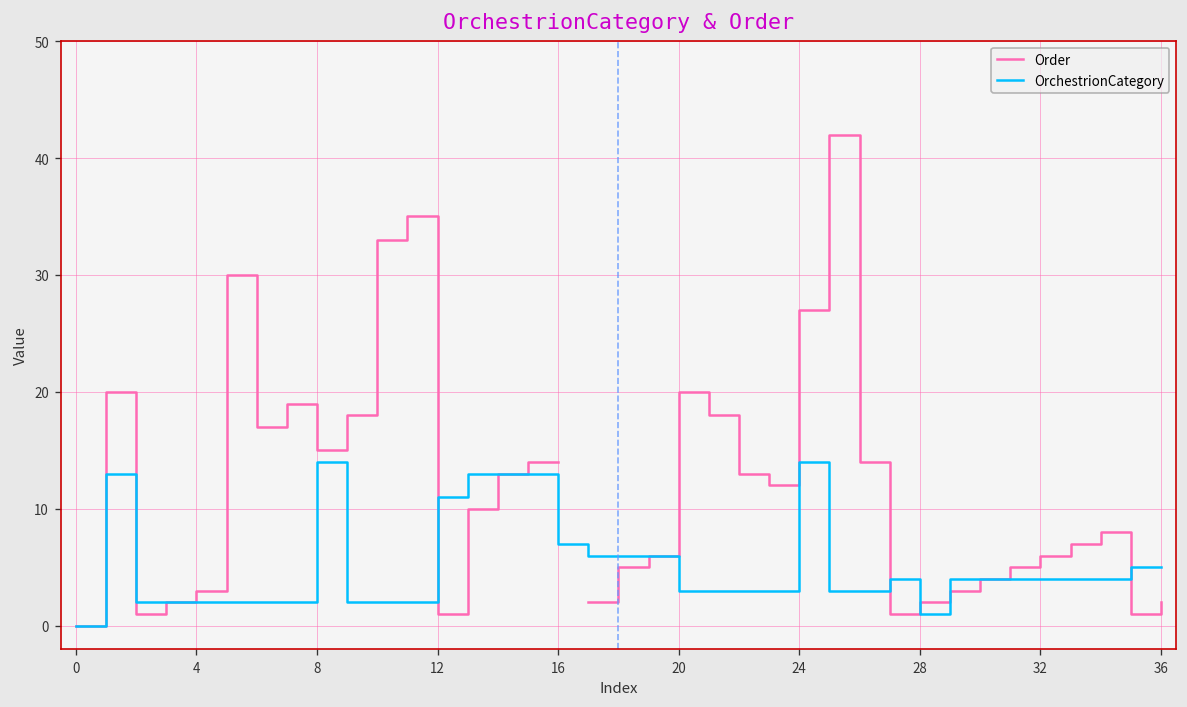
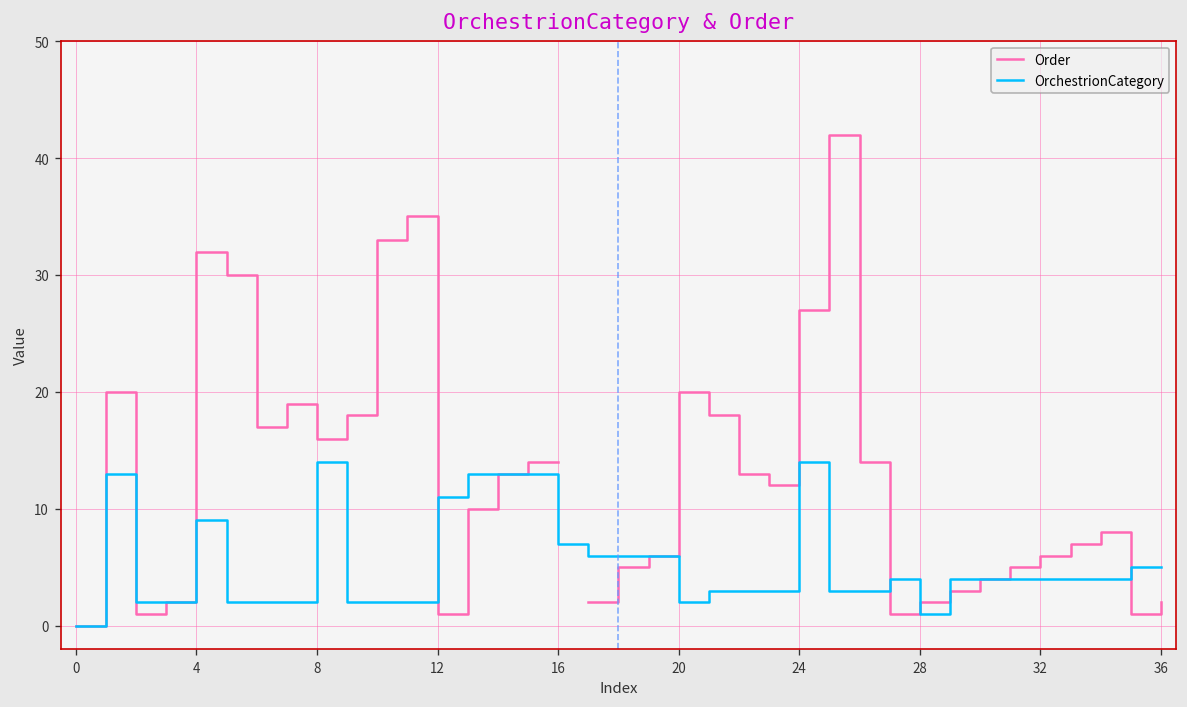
Order, 4: 3 -> 32
OrchestrionCategory, 4: 2 -> 9
Order, 8: 15 -> 16
OrchestrionCategory, 20: 3 -> 2
